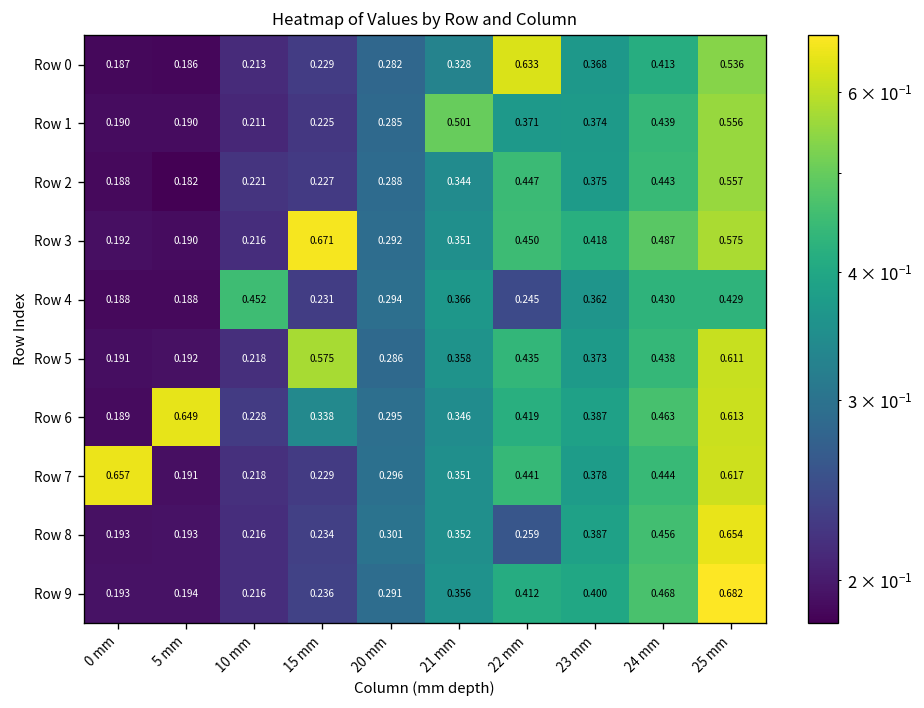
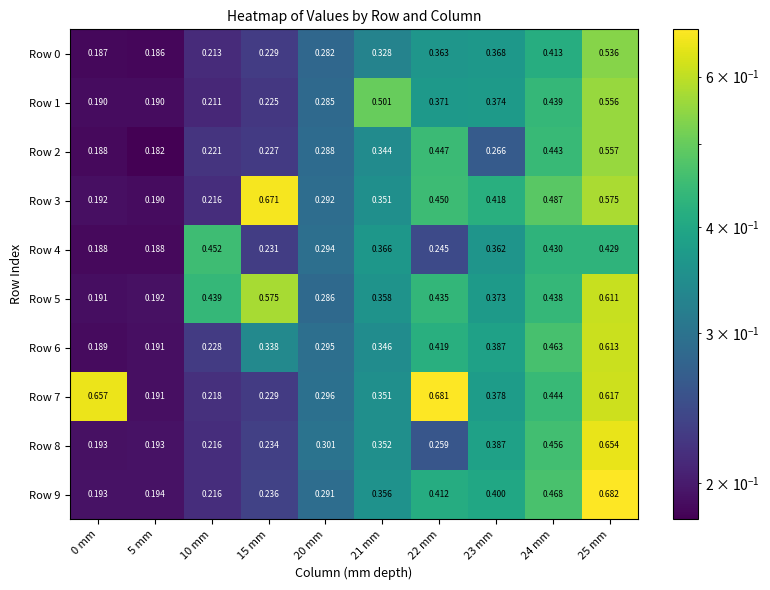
Row 0, 22 mm: 0.633 -> 0.363
Row 2, 23 mm: 0.375 -> 0.266
Row 5, 10 mm: 0.218 -> 0.439
Row 6, 5 mm: 0.649 -> 0.191
Row 7, 22 mm: 0.441 -> 0.681
